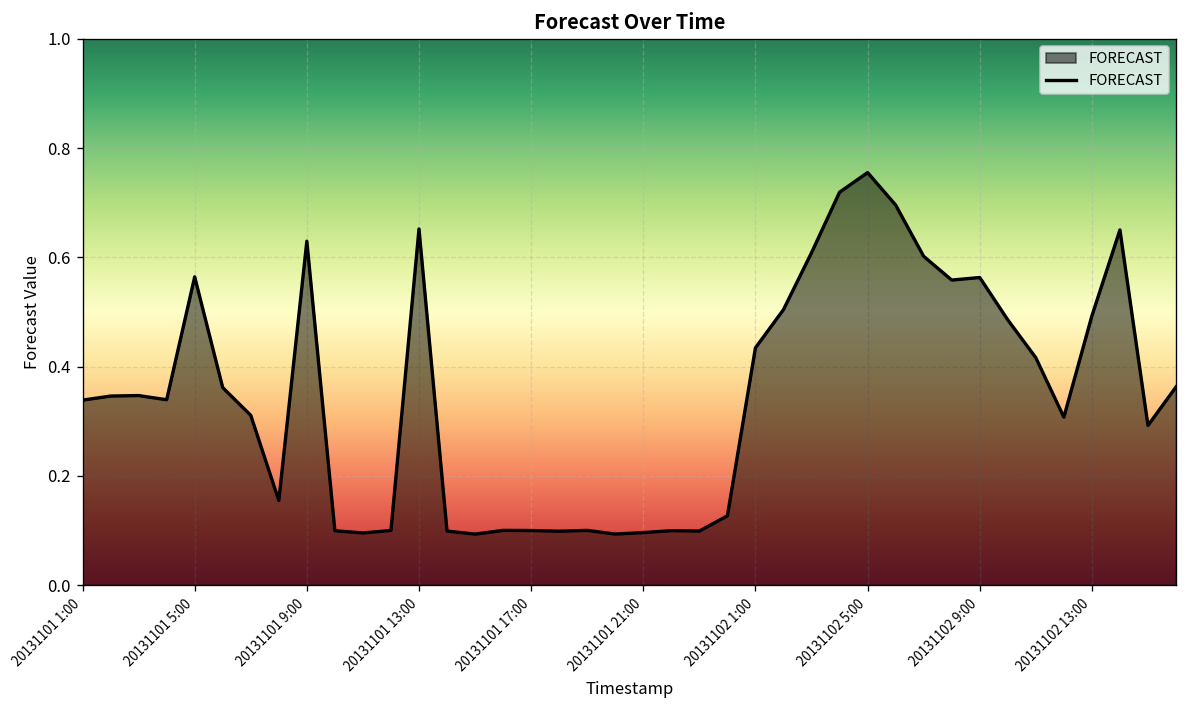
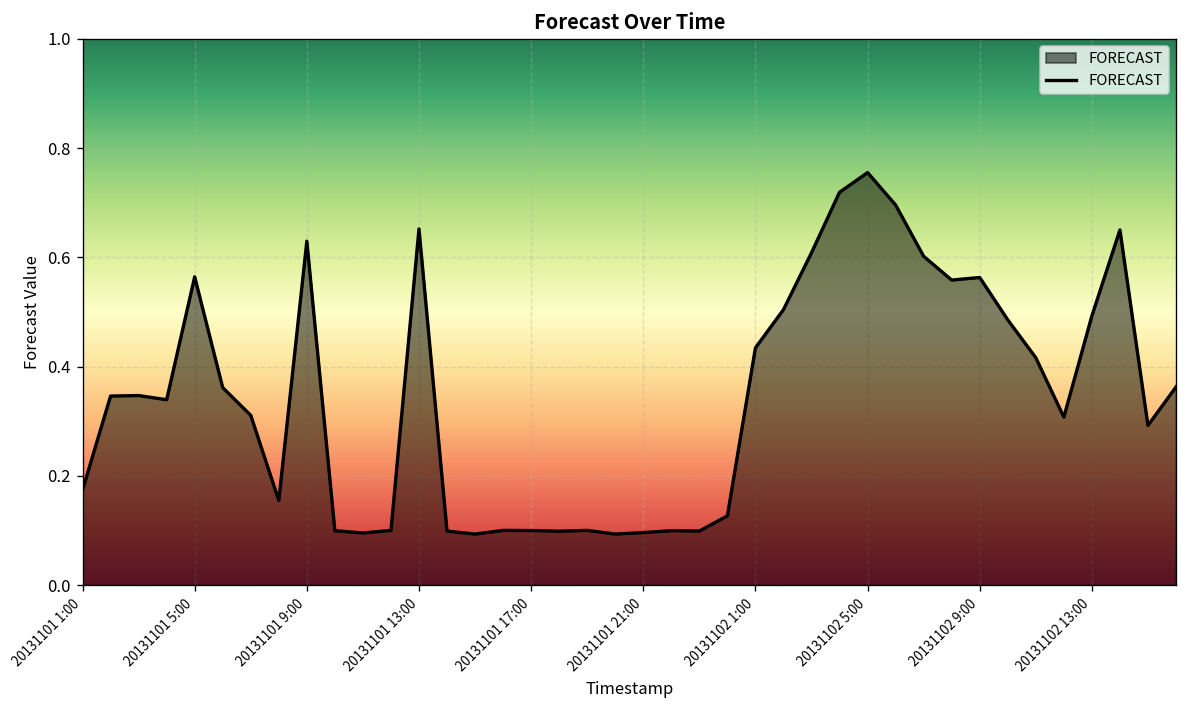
20131101 1:00: 0.34 -> 0.17
